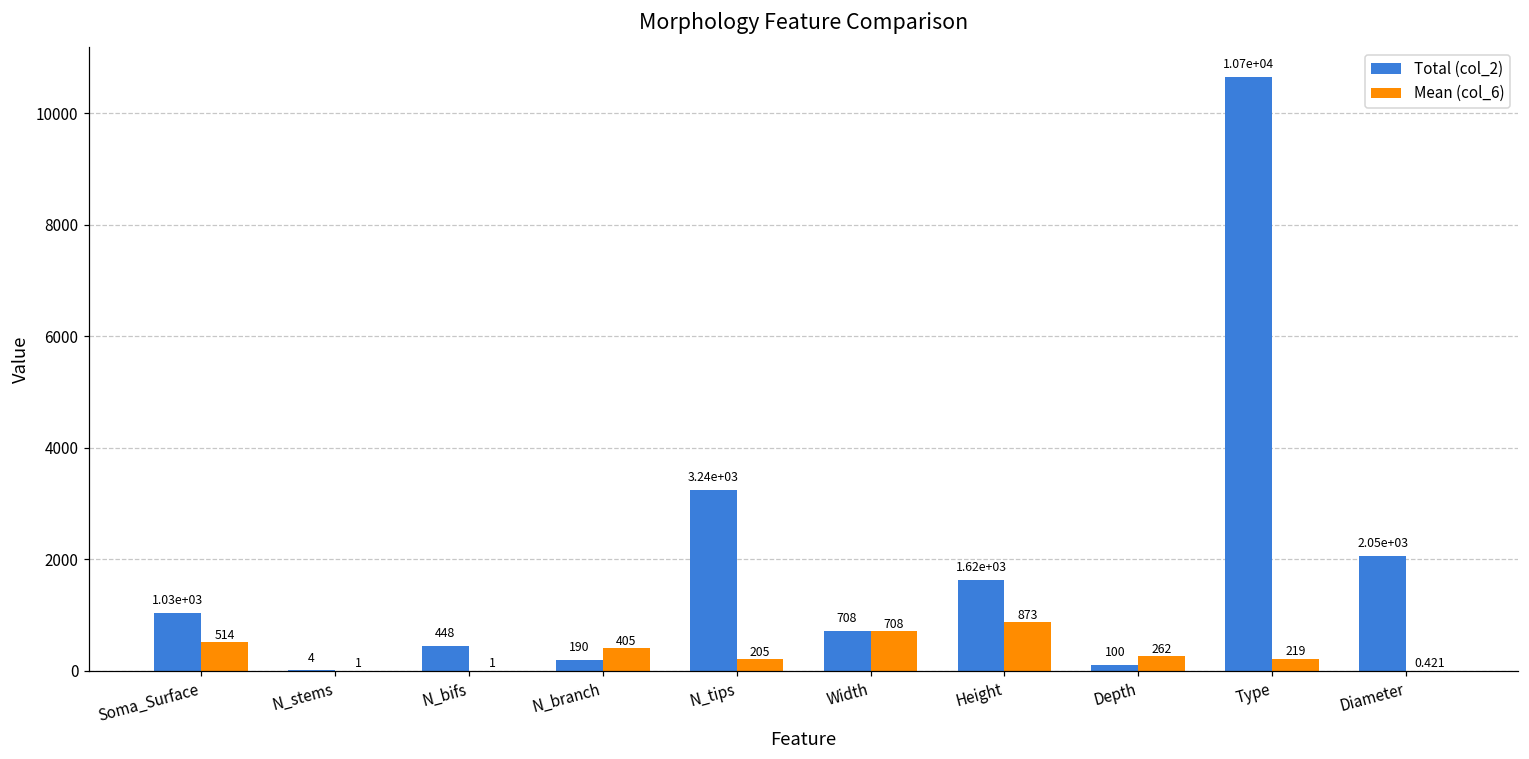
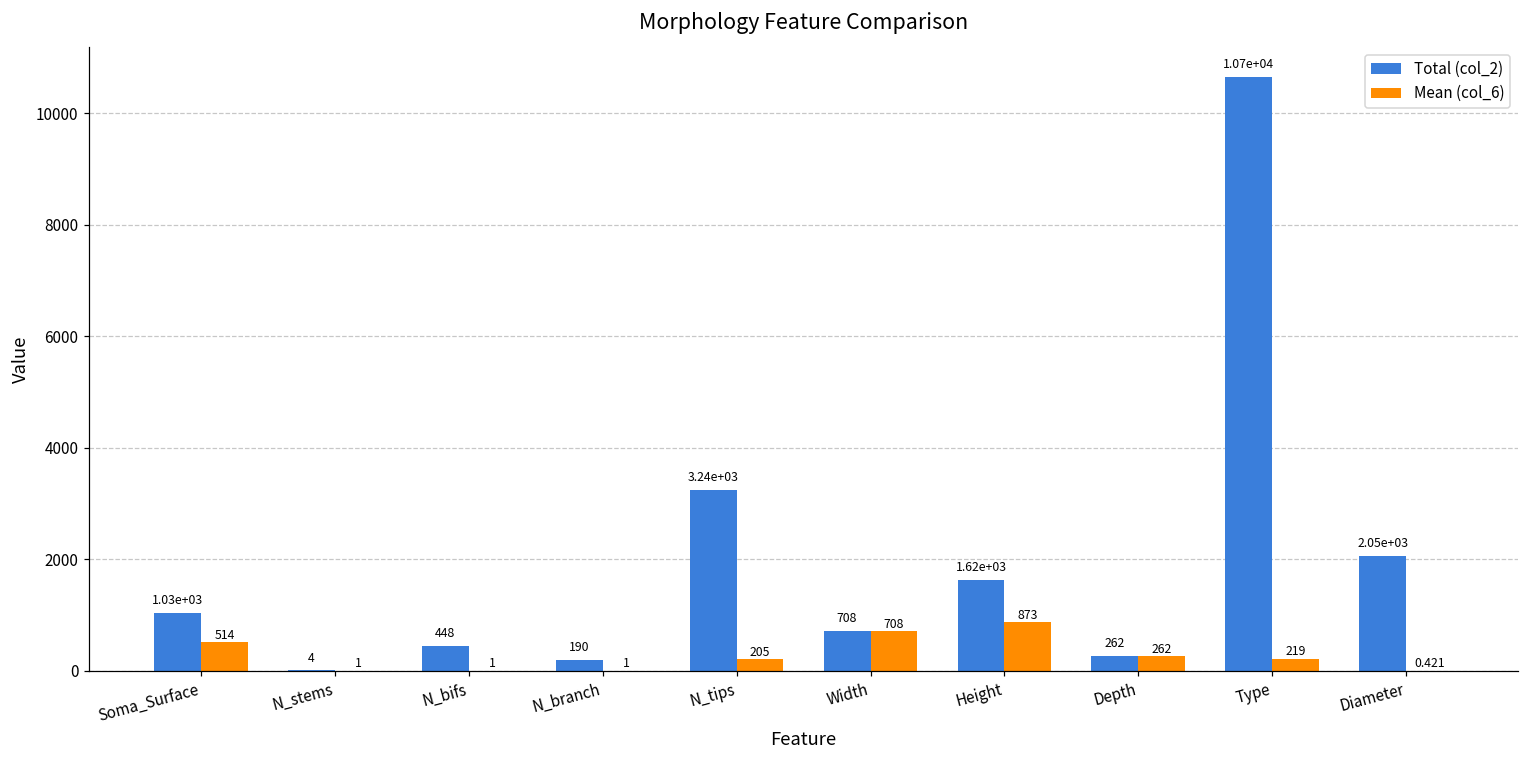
Mean (col_6), N_branch: 405 -> 1
Total (col_2), Depth: 100 -> 262
